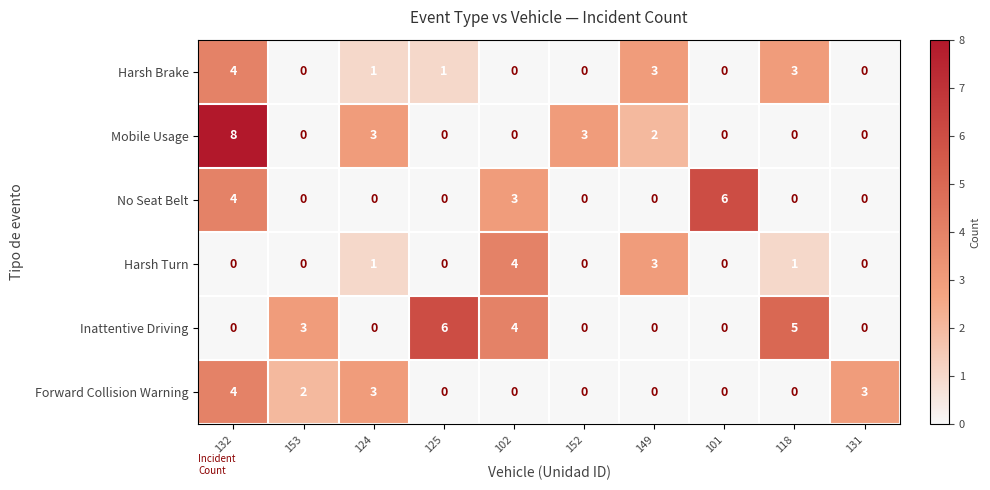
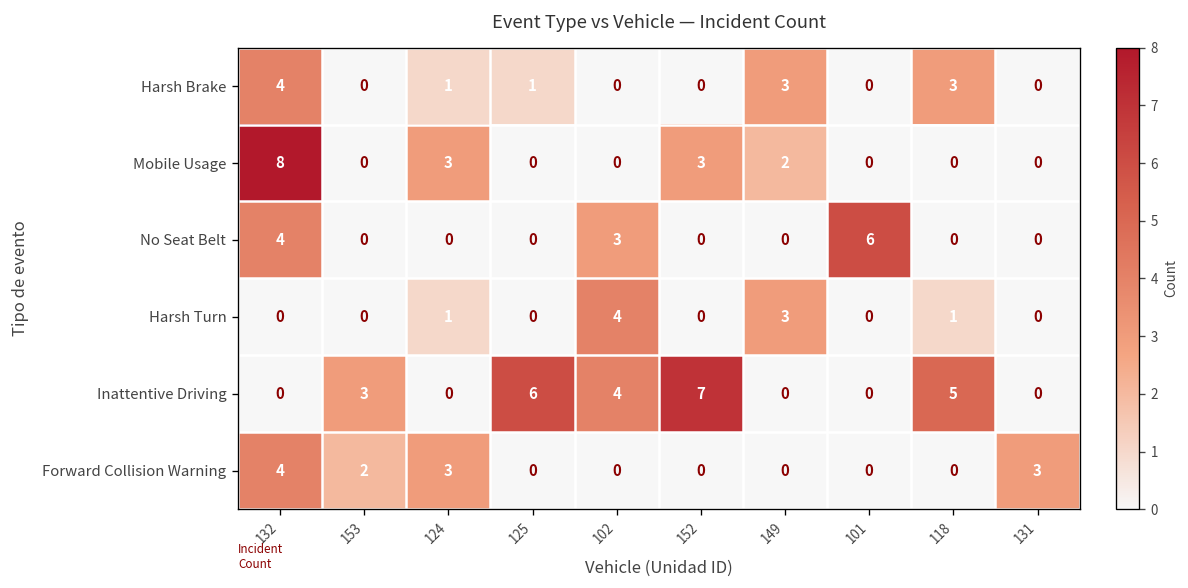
Inattentive Driving, 152: 0 -> 7
